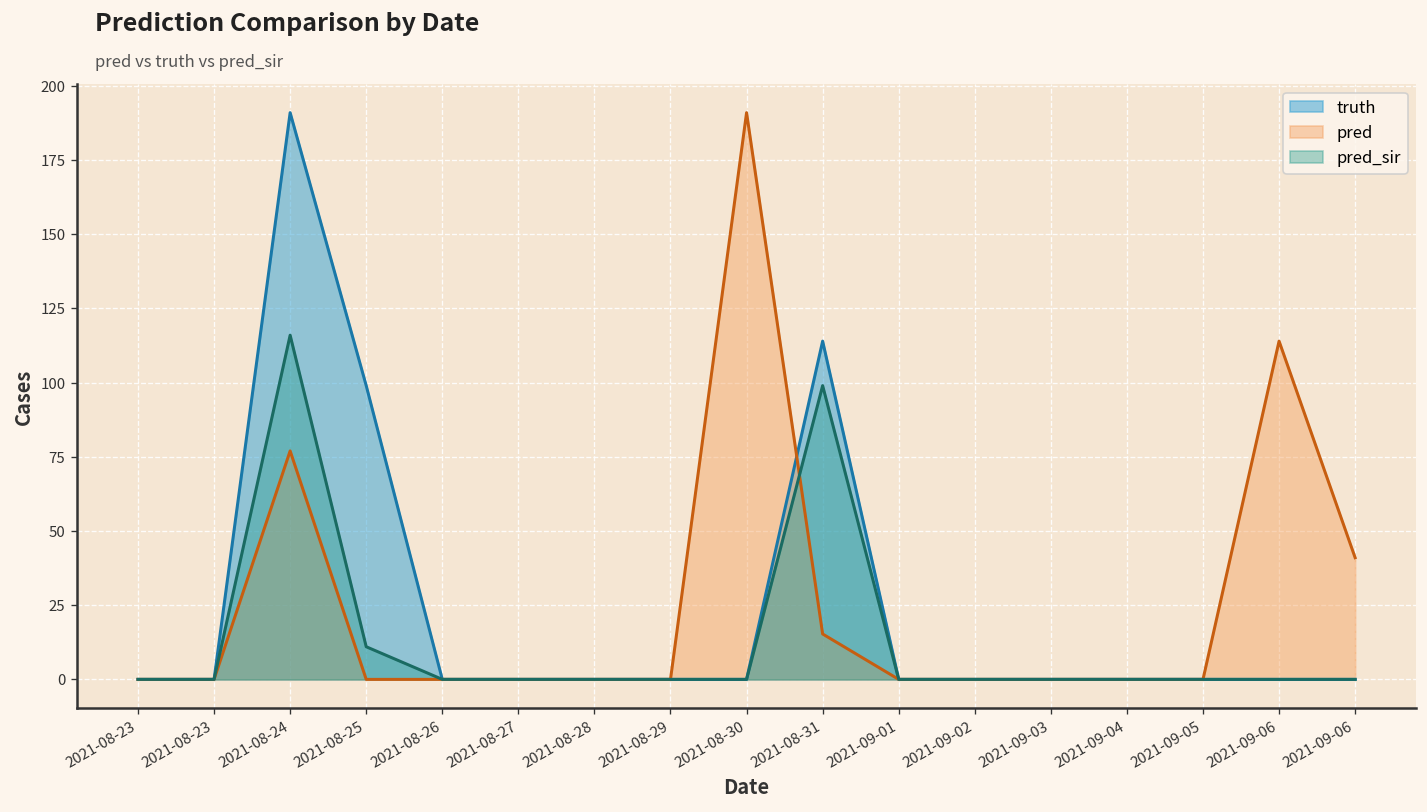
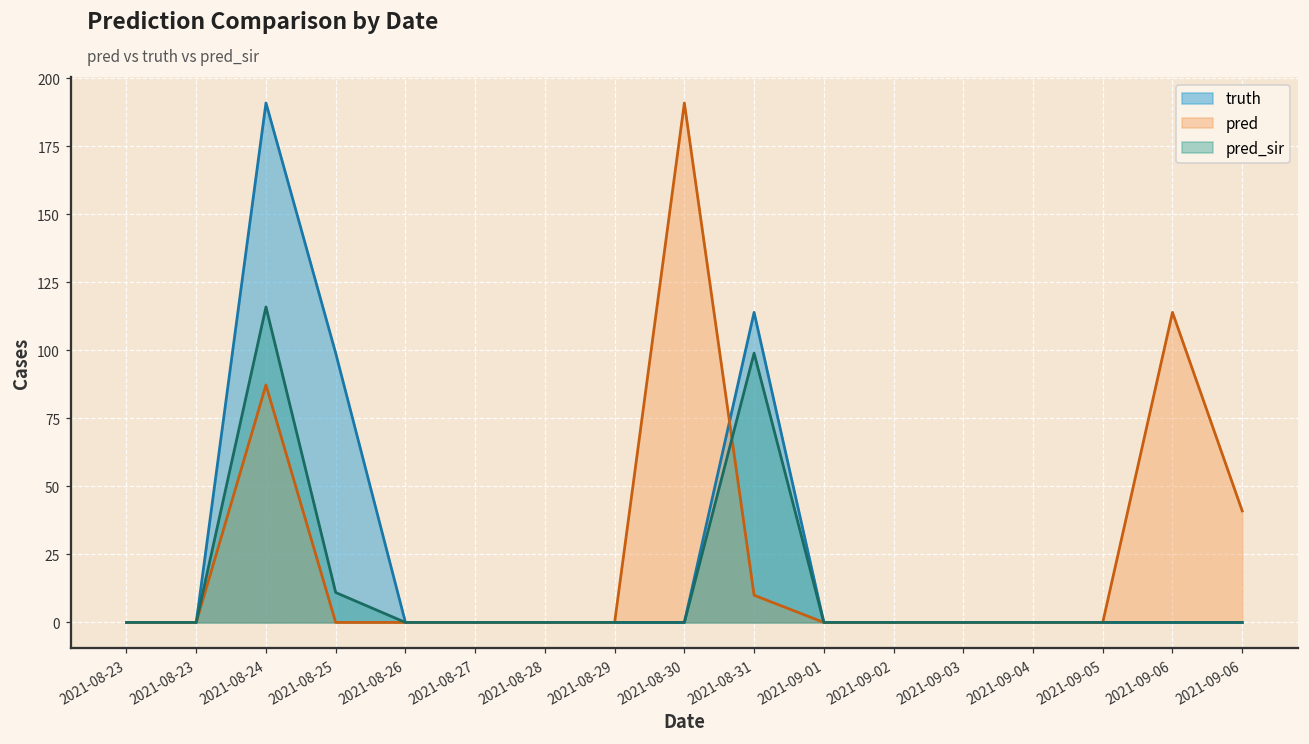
pred, 2021-08-24: 77 -> 87
pred, 2021-08-31: 15 -> 10
